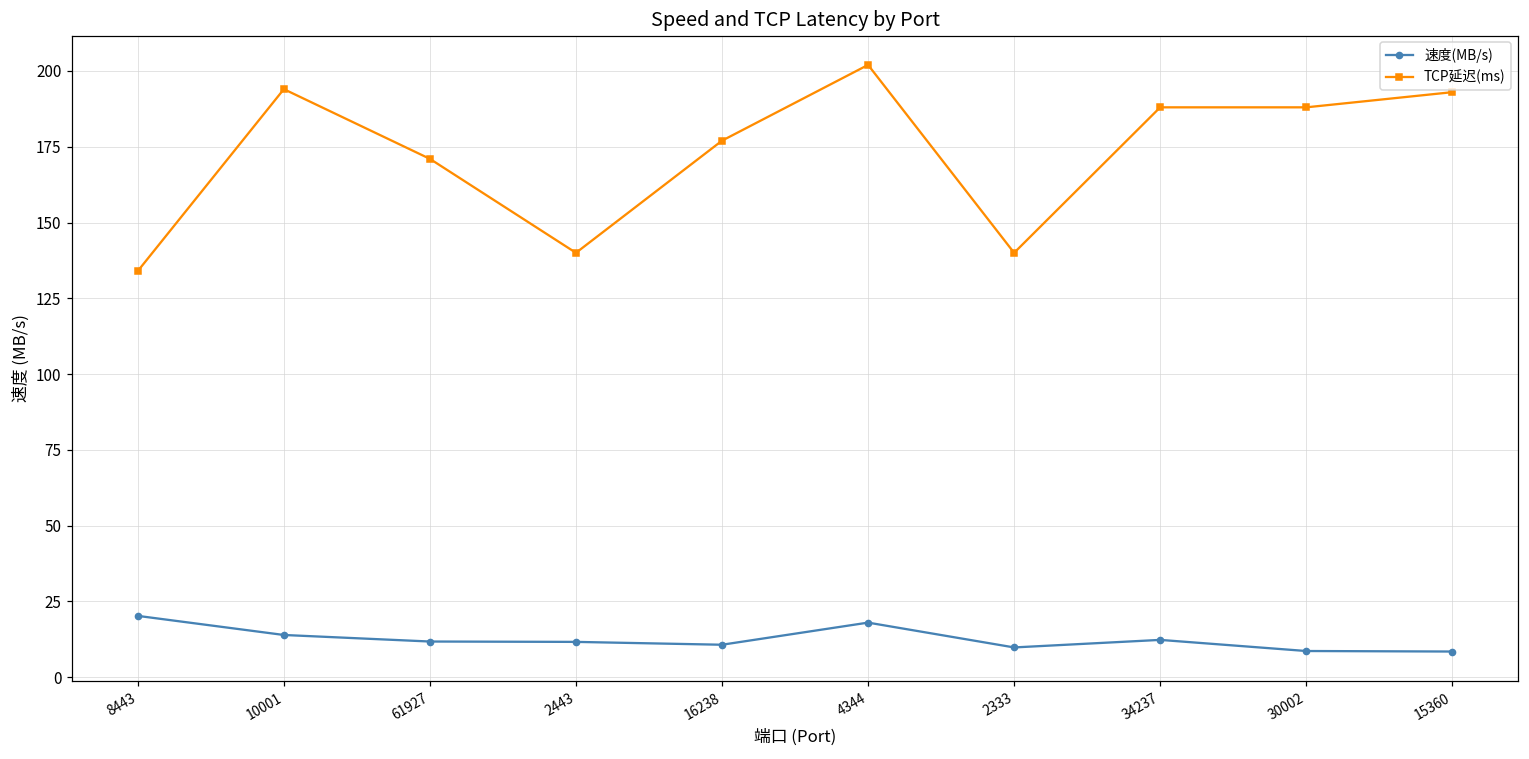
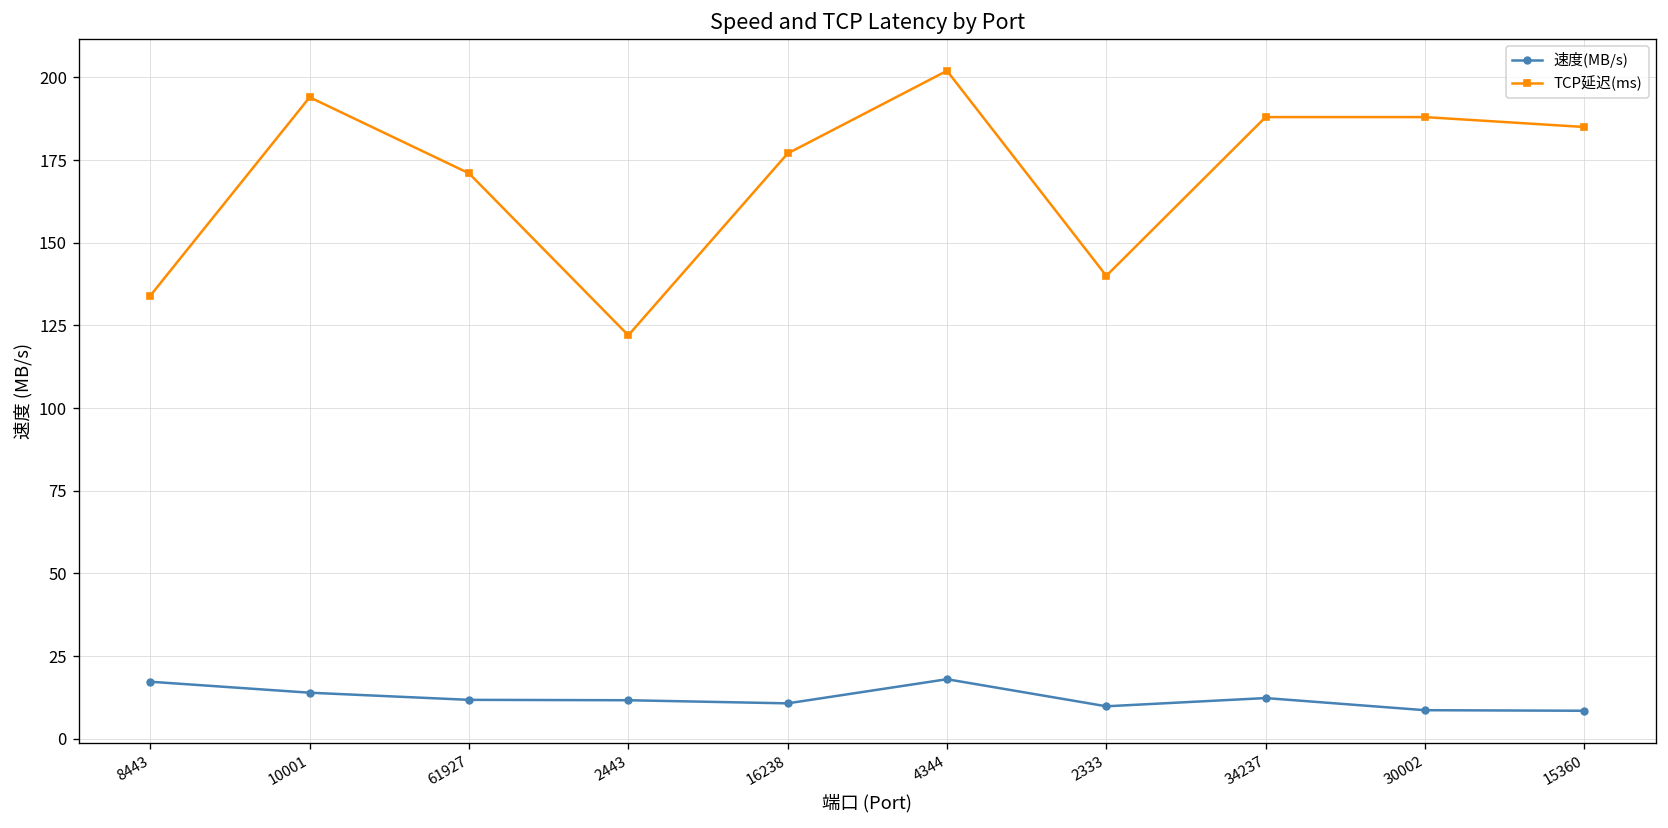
速度(MB/s), 8443: 20 -> 17
TCP延迟(ms), 2443: 140 -> 122
TCP延迟(ms), 15360: 193 -> 185
